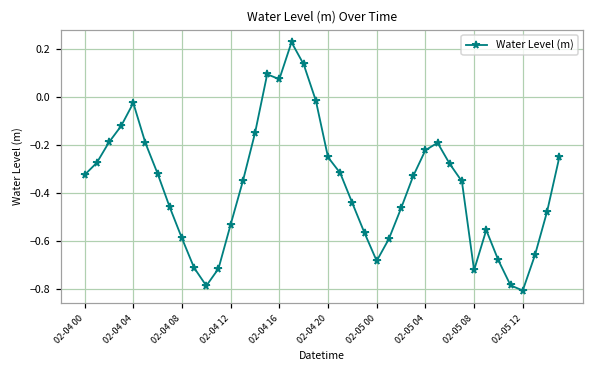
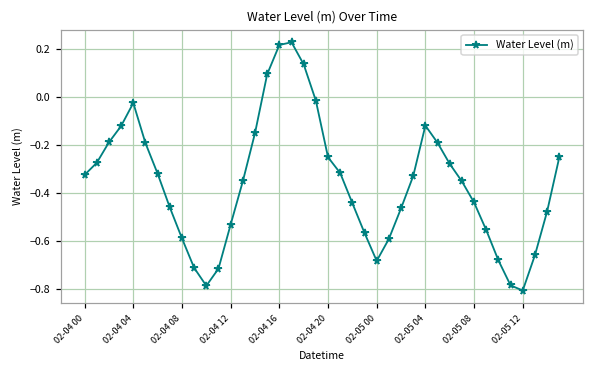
02-04 16: 0.07 -> 0.22
02-05 04: -0.22 -> -0.12
02-05 08: -0.72 -> -0.44
